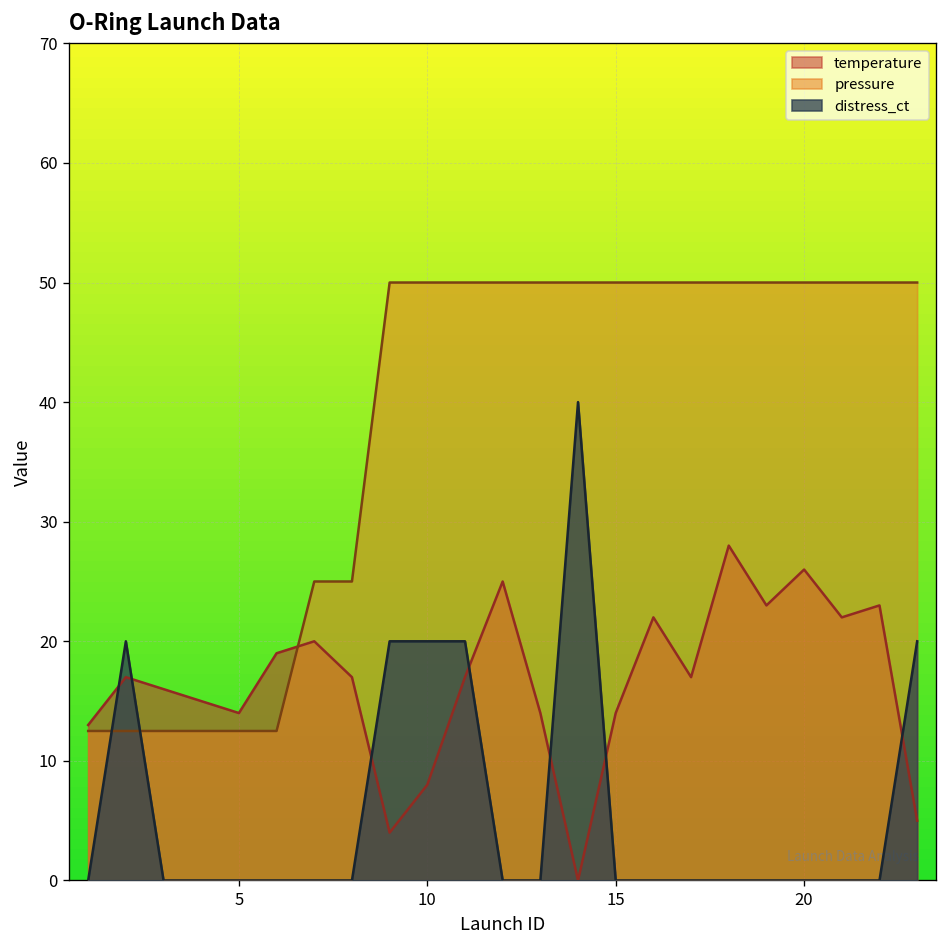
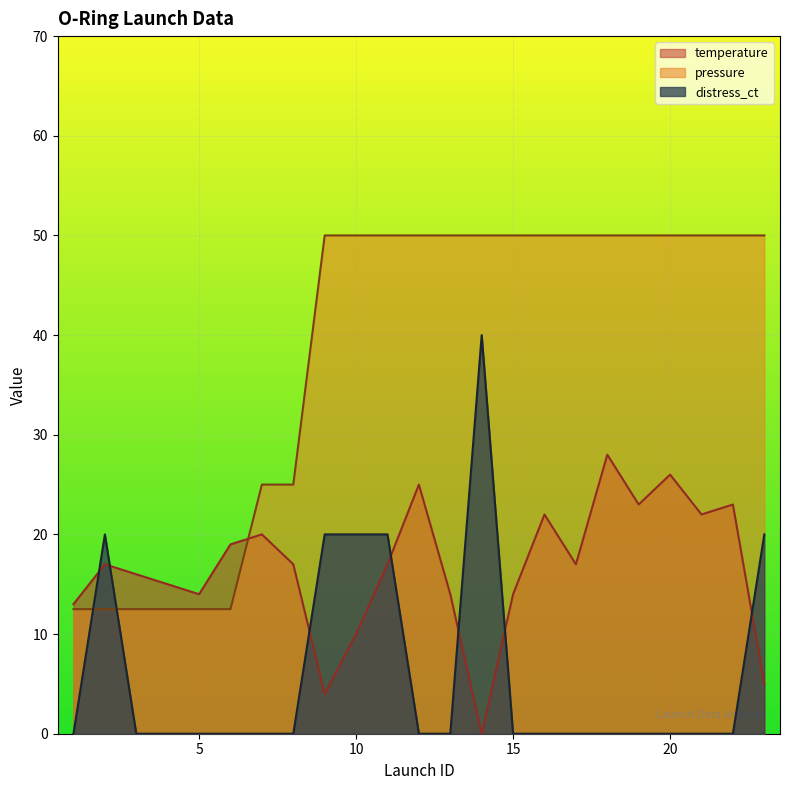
temperature, 10: 8 -> 10
